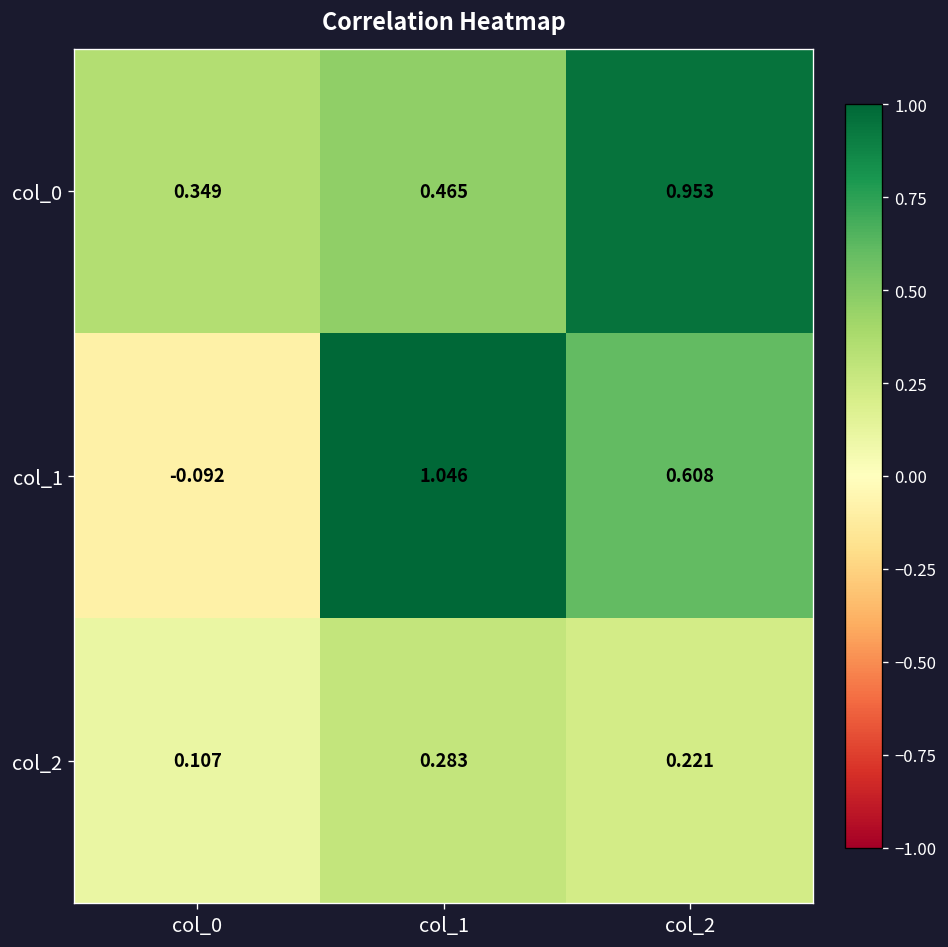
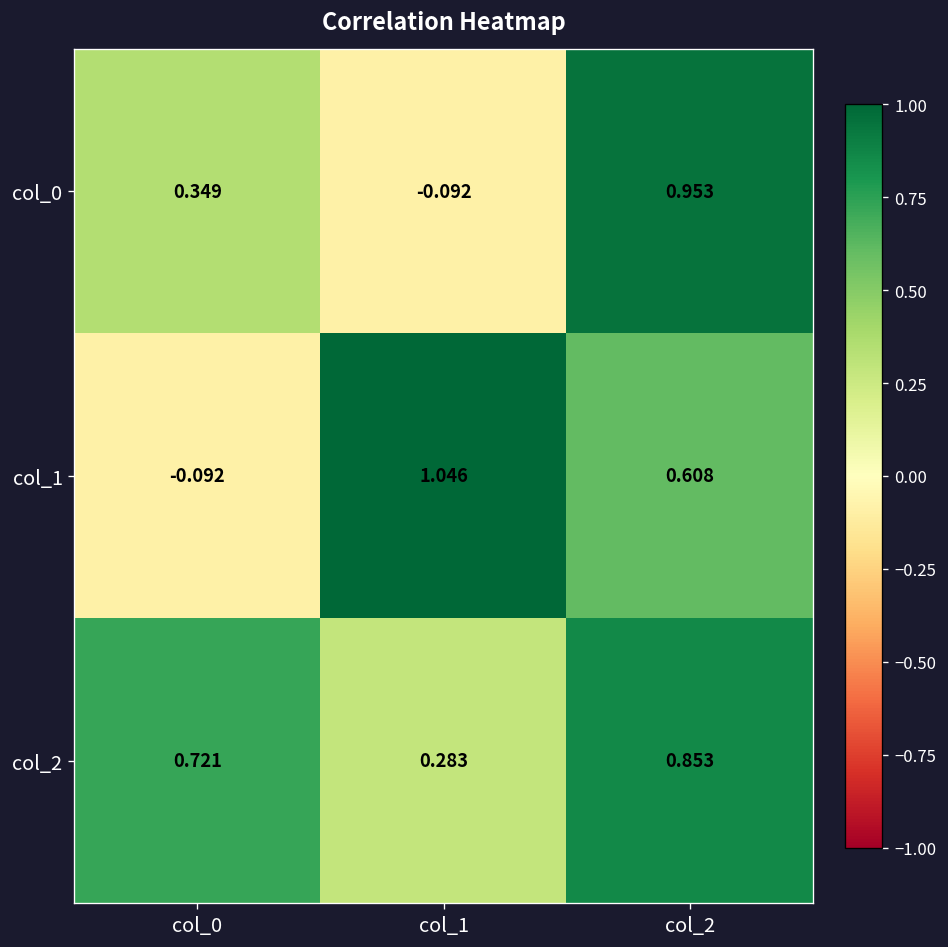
col_0, col_1: 0.465 -> -0.092
col_2, col_0: 0.107 -> 0.721
col_2, col_2: 0.221 -> 0.853
